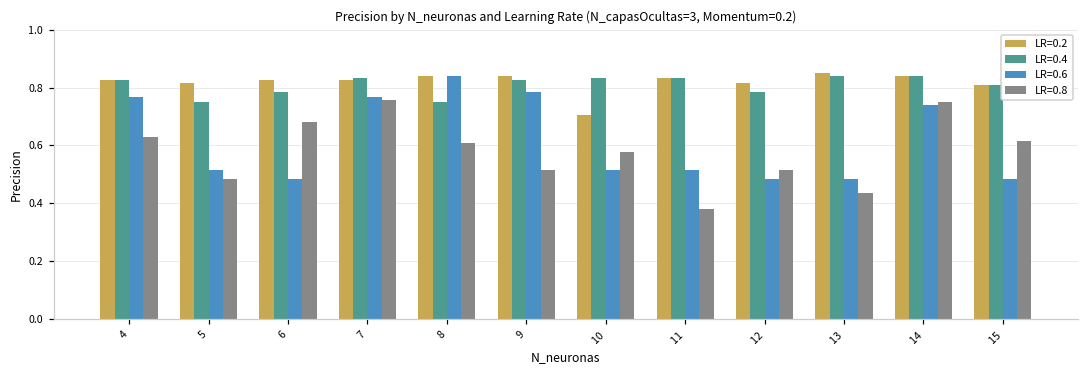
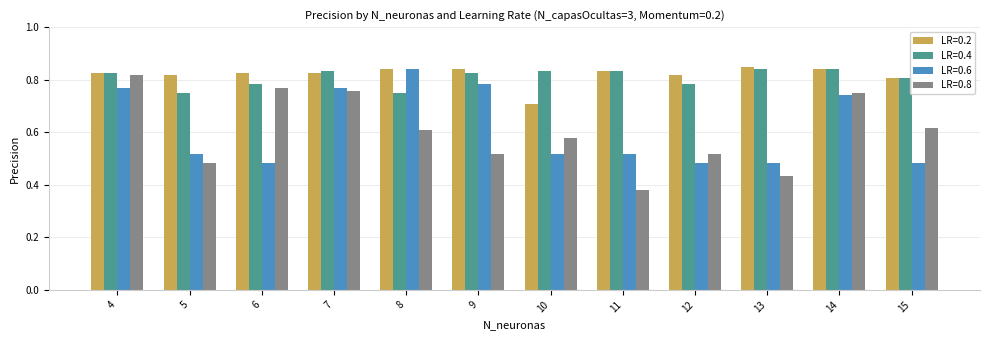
LR=0.8, 4: 0.63 -> 0.82
LR=0.8, 6: 0.68 -> 0.77
